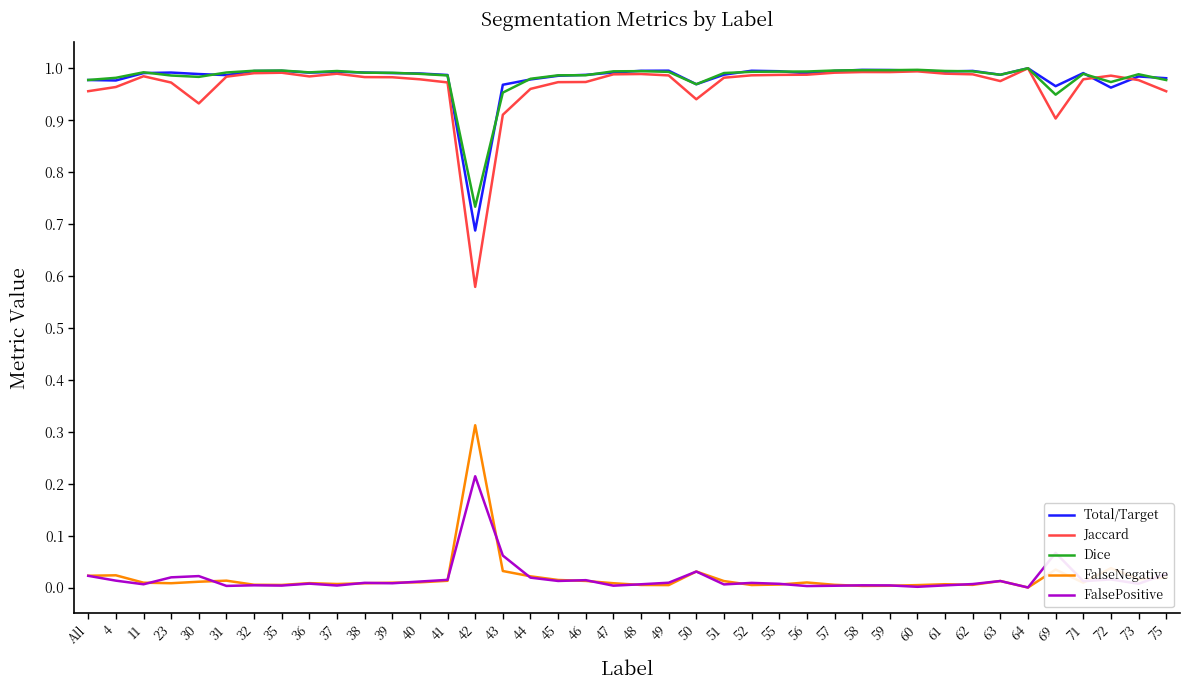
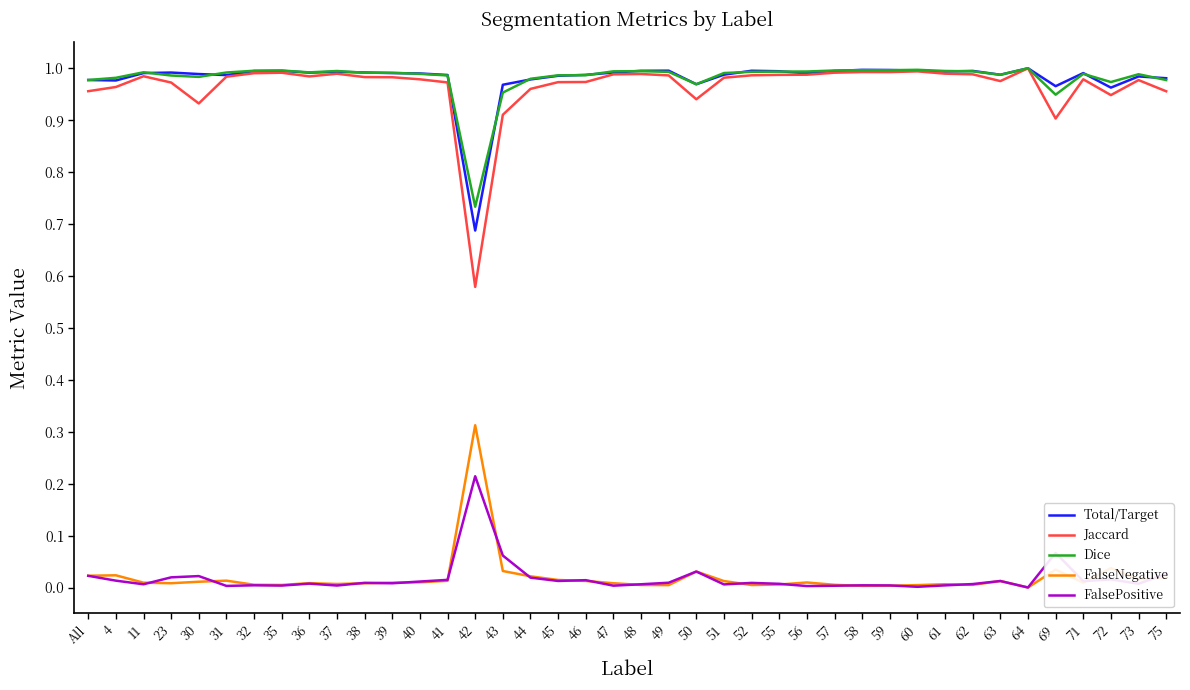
Jaccard, 72: 0.99 -> 0.95
